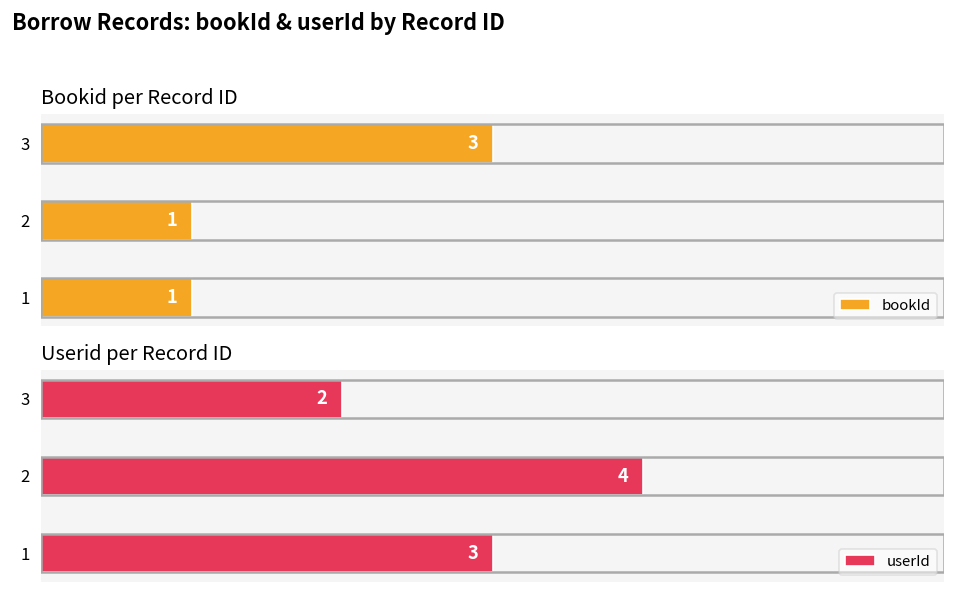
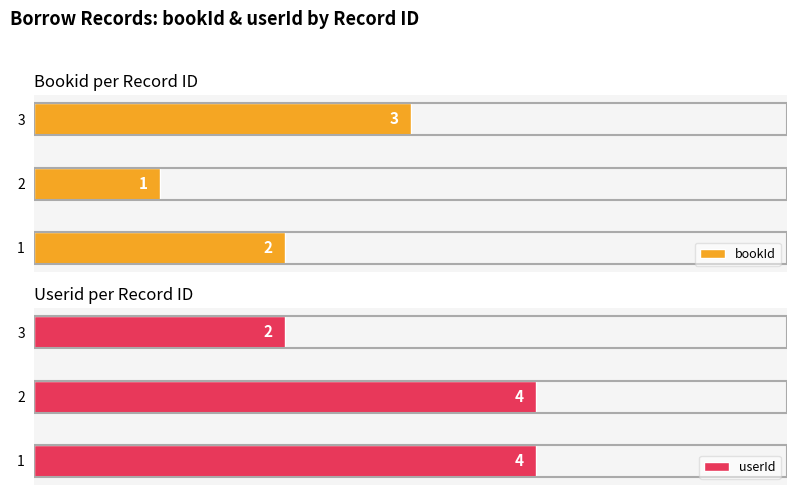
Bookid per Record ID, 1: 1 -> 2
Userid per Record ID, 1: 3 -> 4
